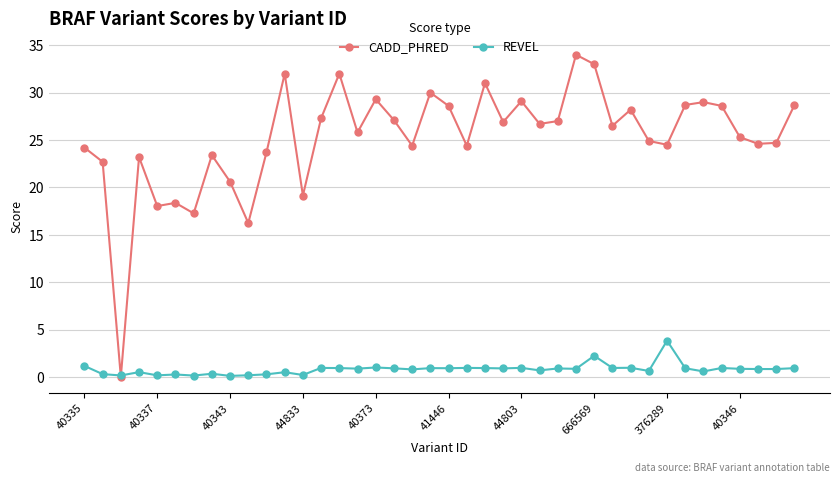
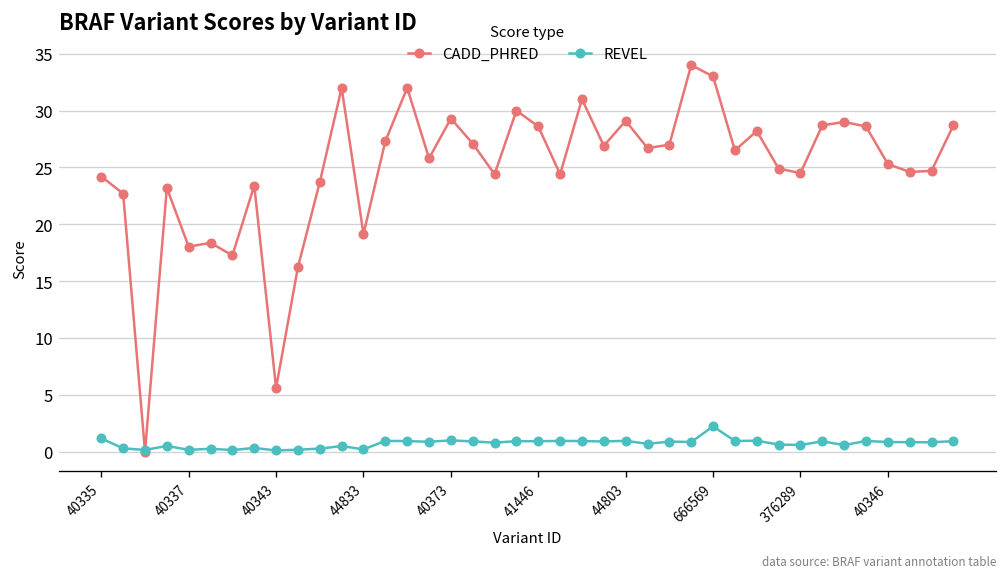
CADD_PHRED, 40343: 21 -> 6
REVEL, 376289: 4 -> 1
